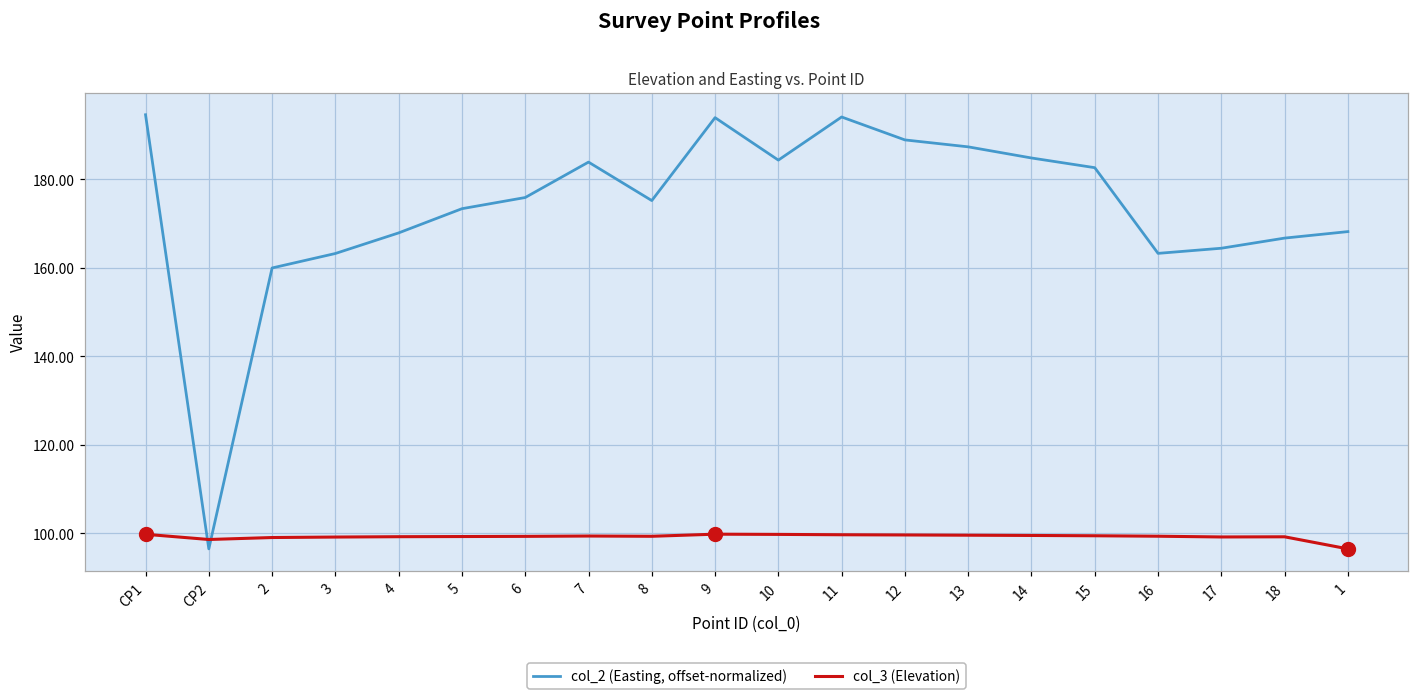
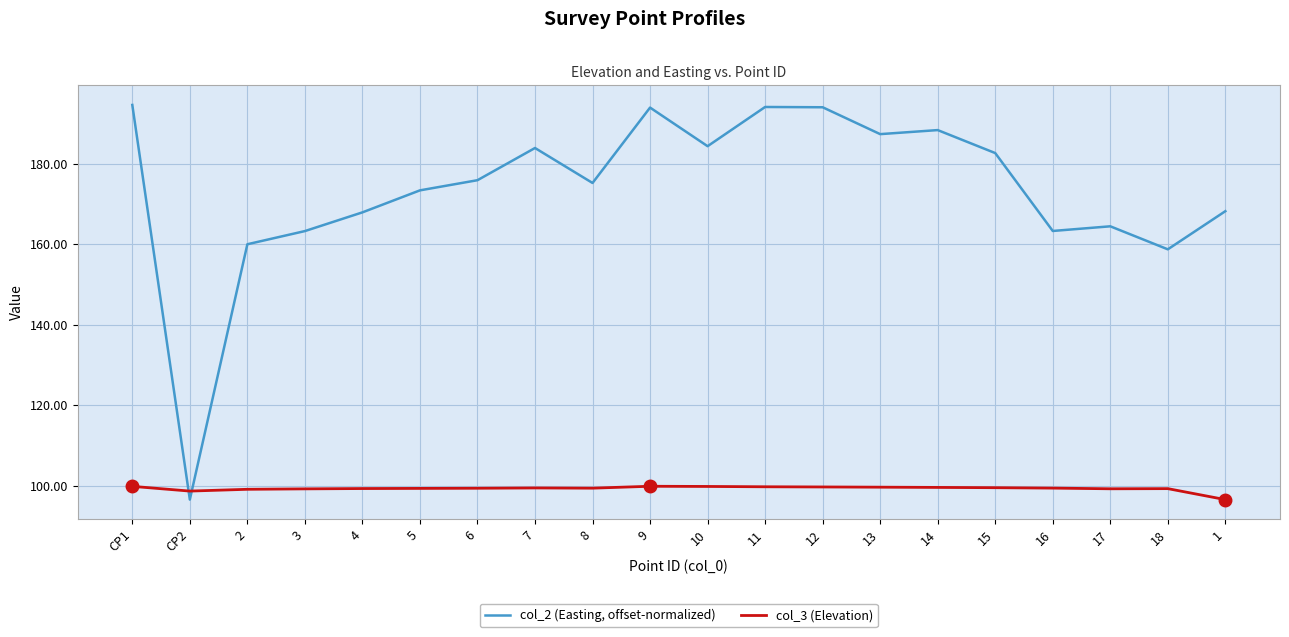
col_2 (Easting, offset-normalized), 12: 189 -> 194
col_2 (Easting, offset-normalized), 14: 185 -> 188
col_2 (Easting, offset-normalized), 18: 167 -> 159
